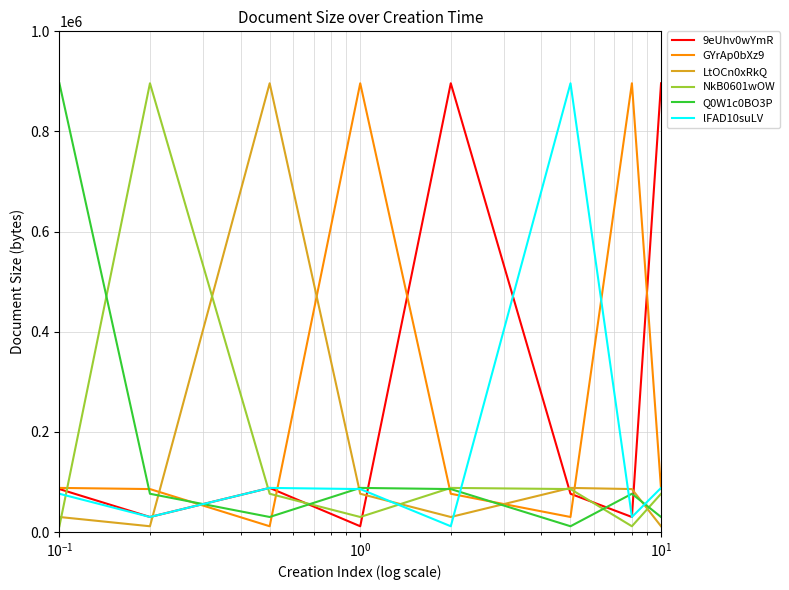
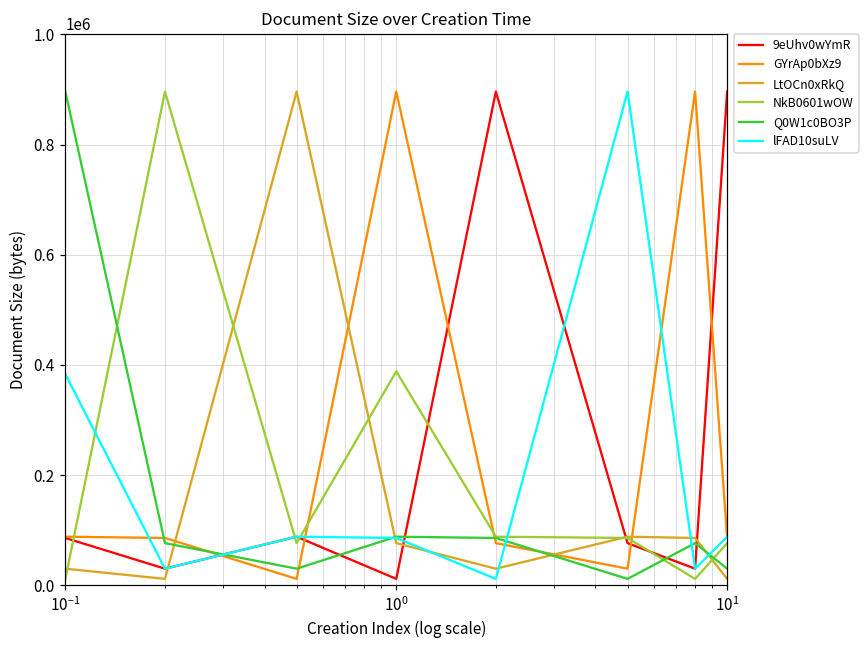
lFAD10suLV, 10^-1: 80000 -> 380000
NkB0601wOW, 10^0: 30000 -> 390000
